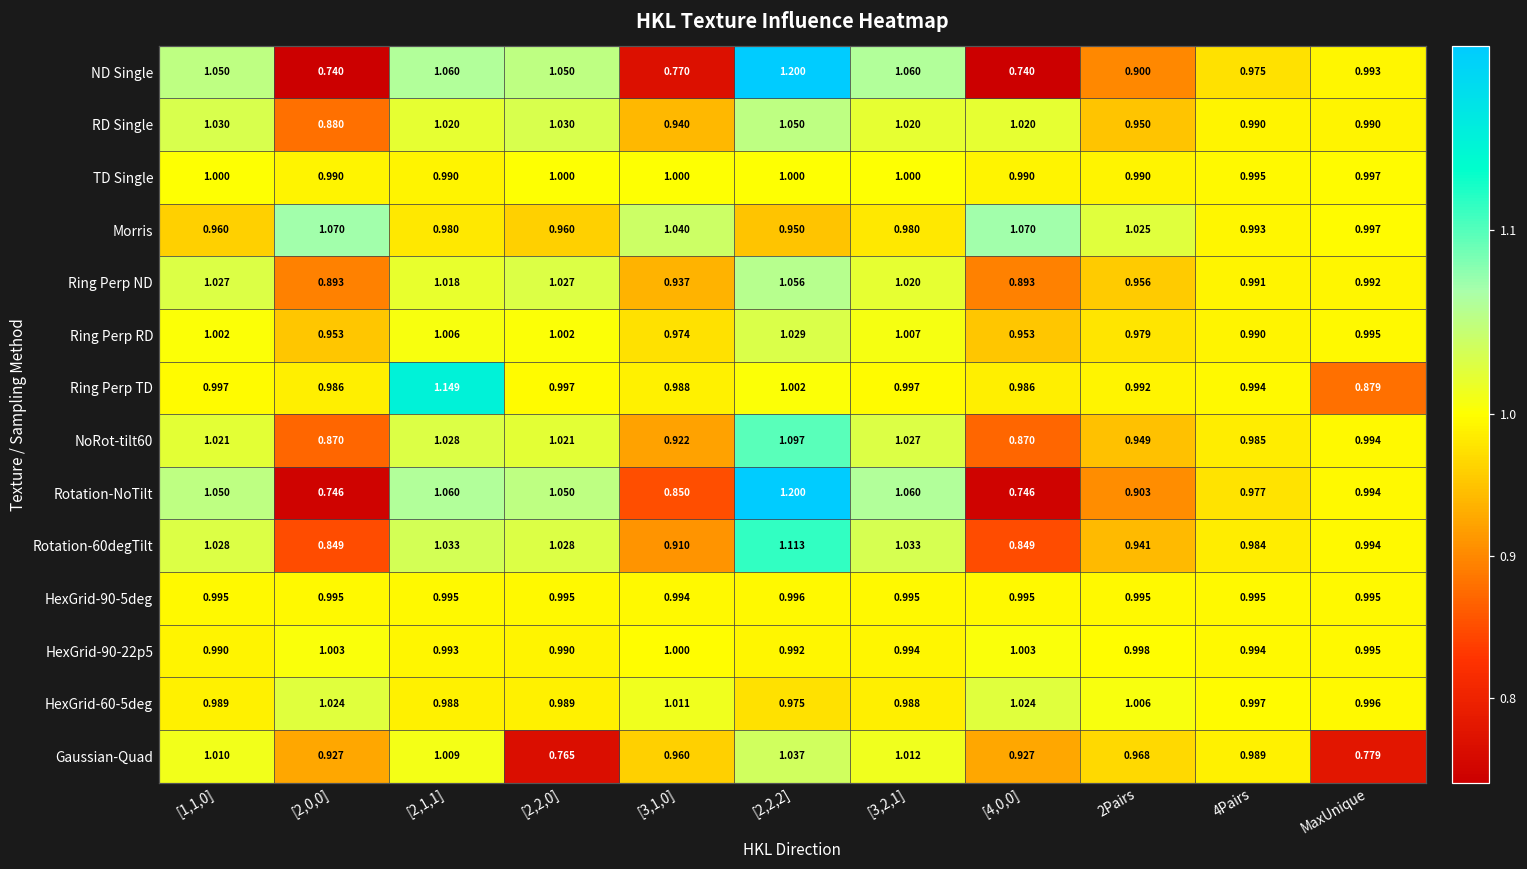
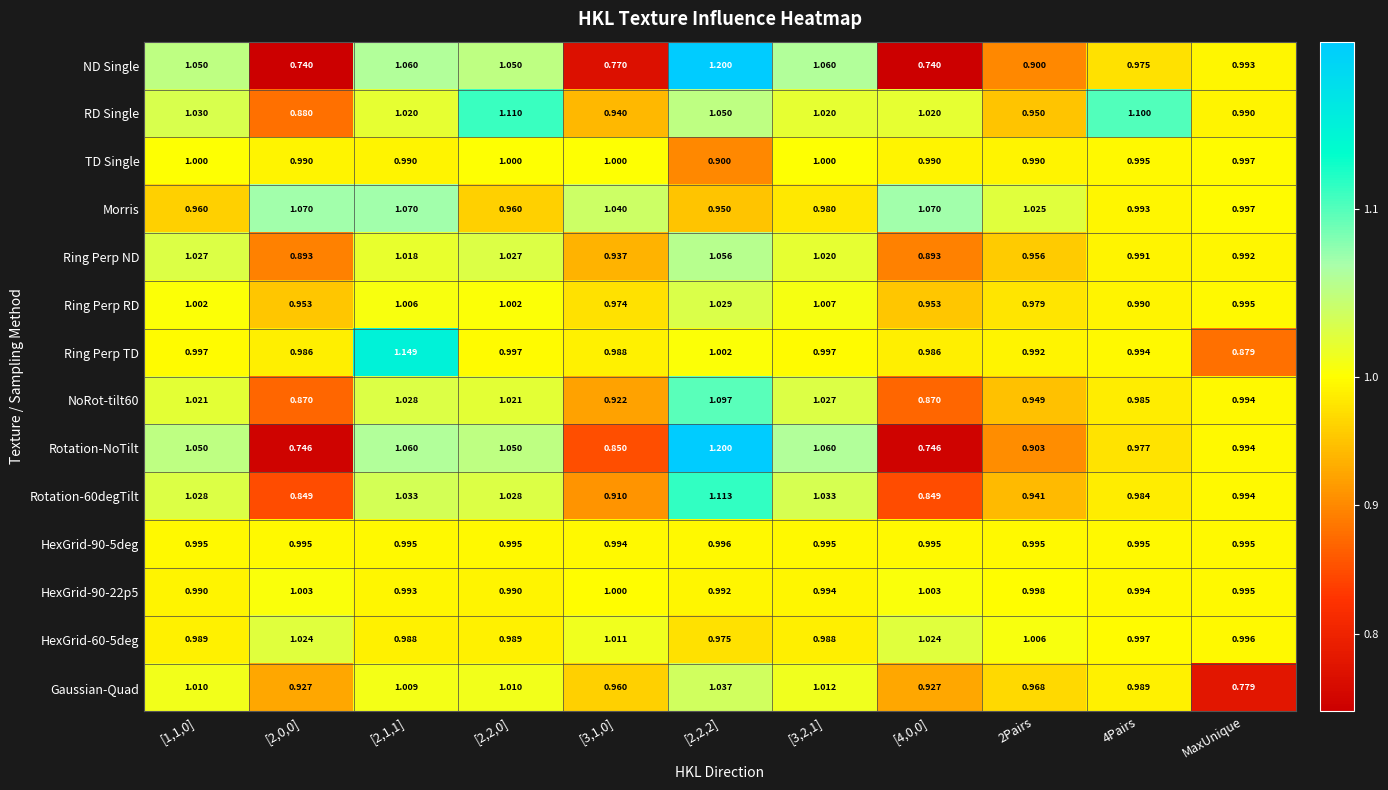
RD Single, [2,2,0]: 1.030 -> 1.110
RD Single, 4Pairs: 0.990 -> 1.100
TD Single, [2,2,2]: 1.000 -> 0.900
Morris, [2,1,1]: 0.980 -> 1.070
Gaussian-Quad, [2,2,0]: 0.765 -> 1.010
